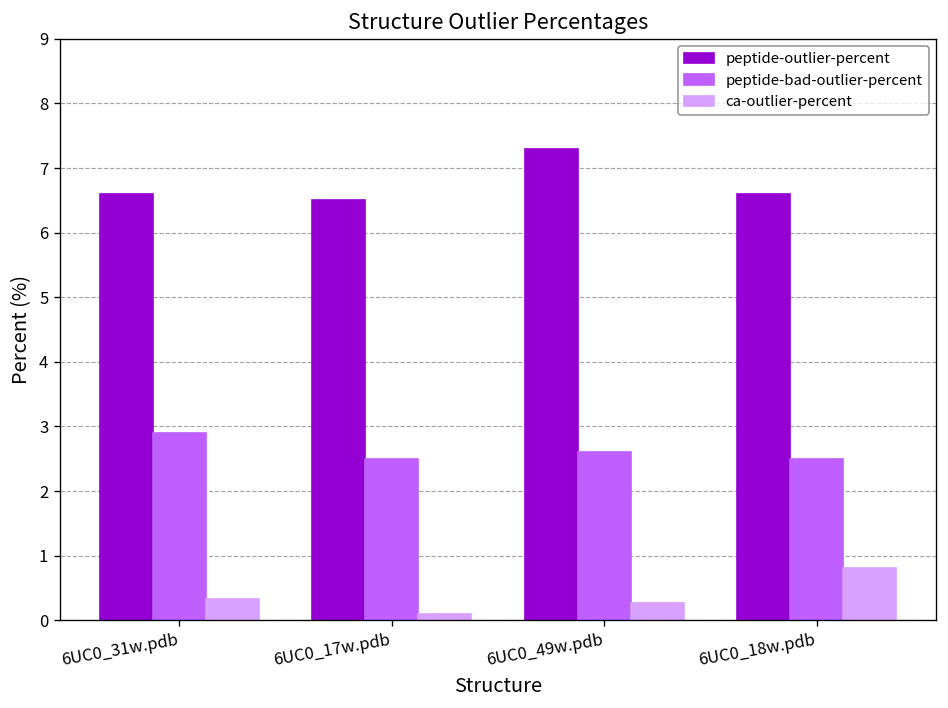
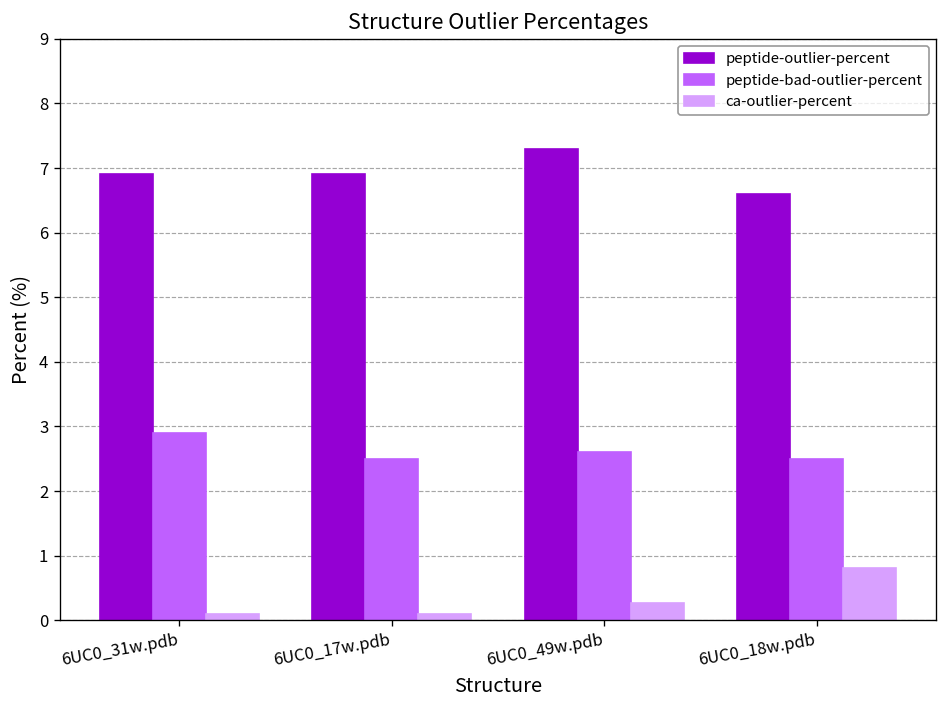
peptide-outlier-percent, 6UC0_31w.pdb: 6.6 -> 6.9
ca-outlier-percent, 6UC0_31w.pdb: 0.3 -> 0.1
peptide-outlier-percent, 6UC0_17w.pdb: 6.5 -> 6.9
